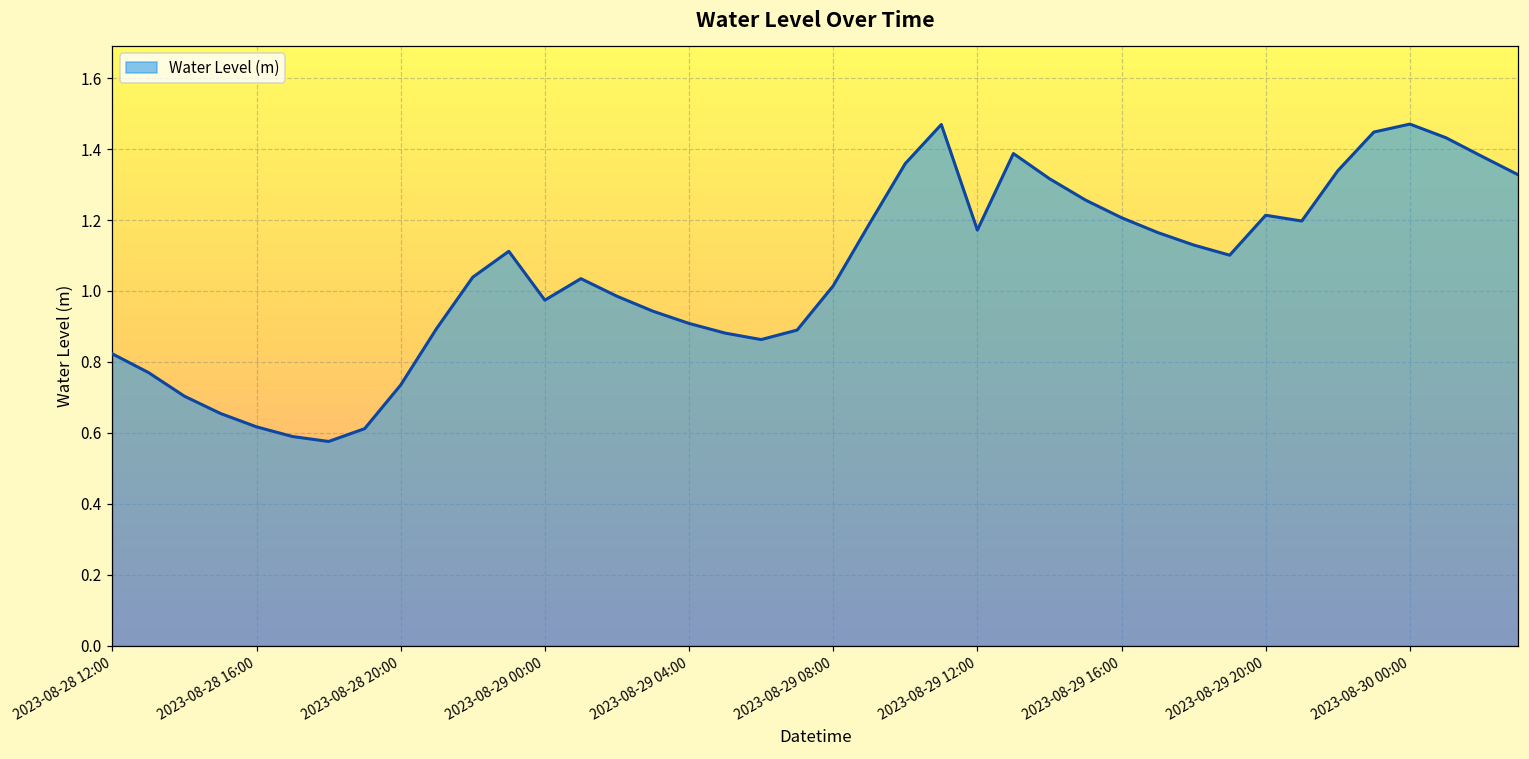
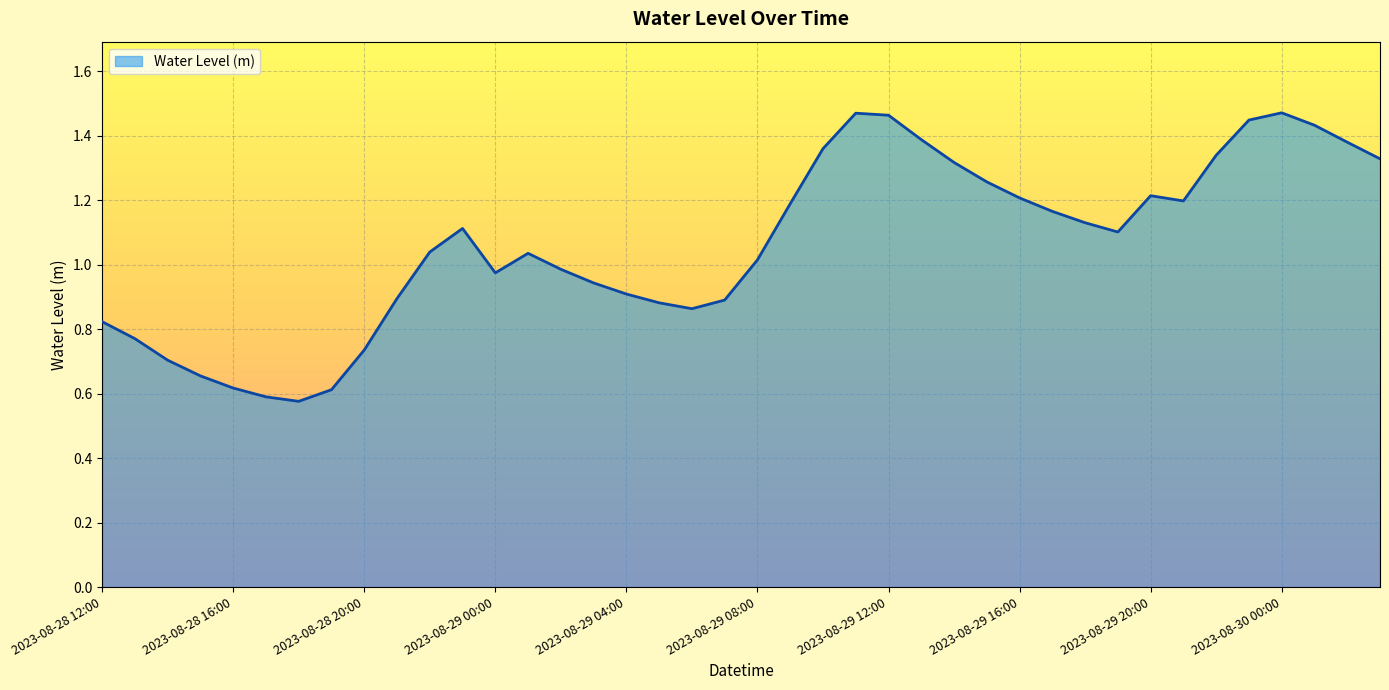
2023-08-29 12:00: 1.17 -> 1.46
